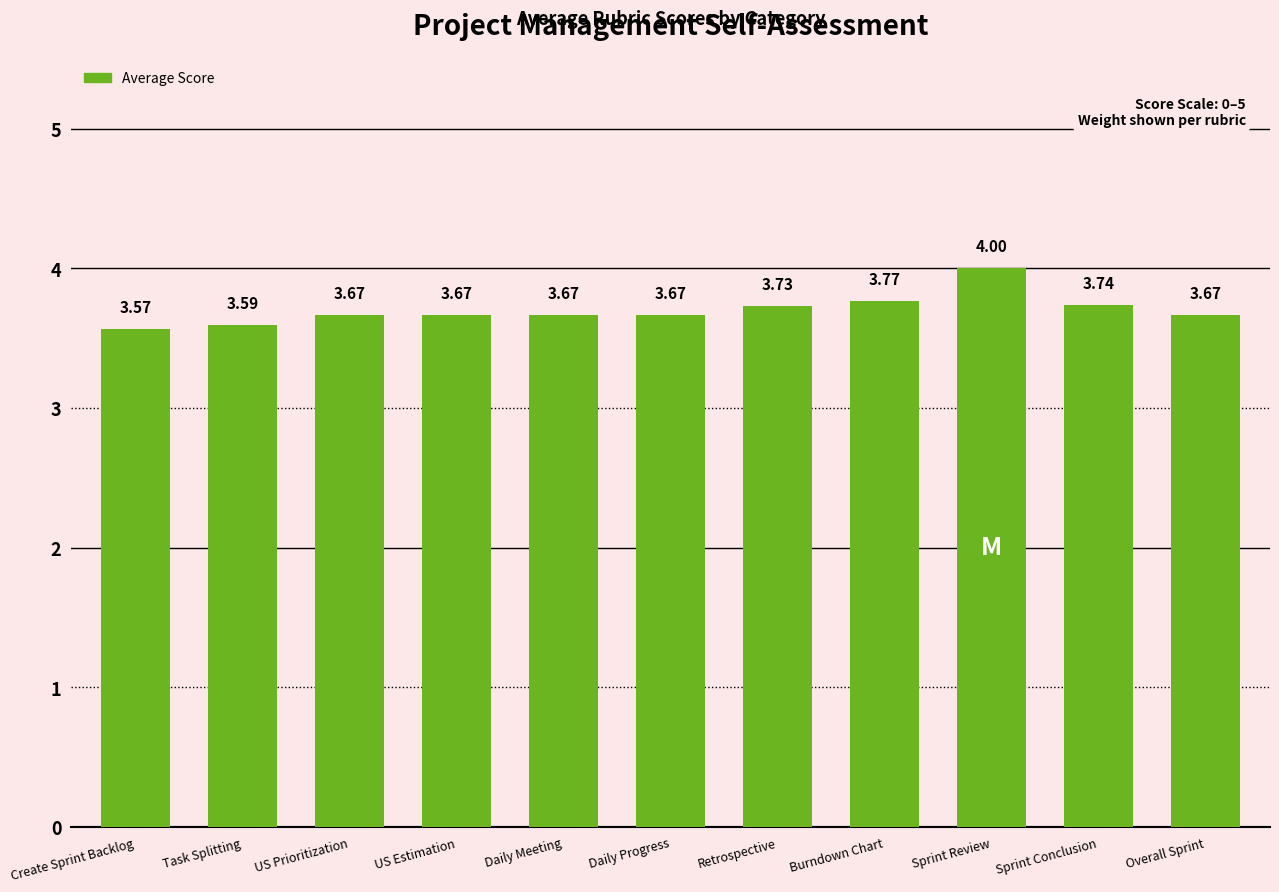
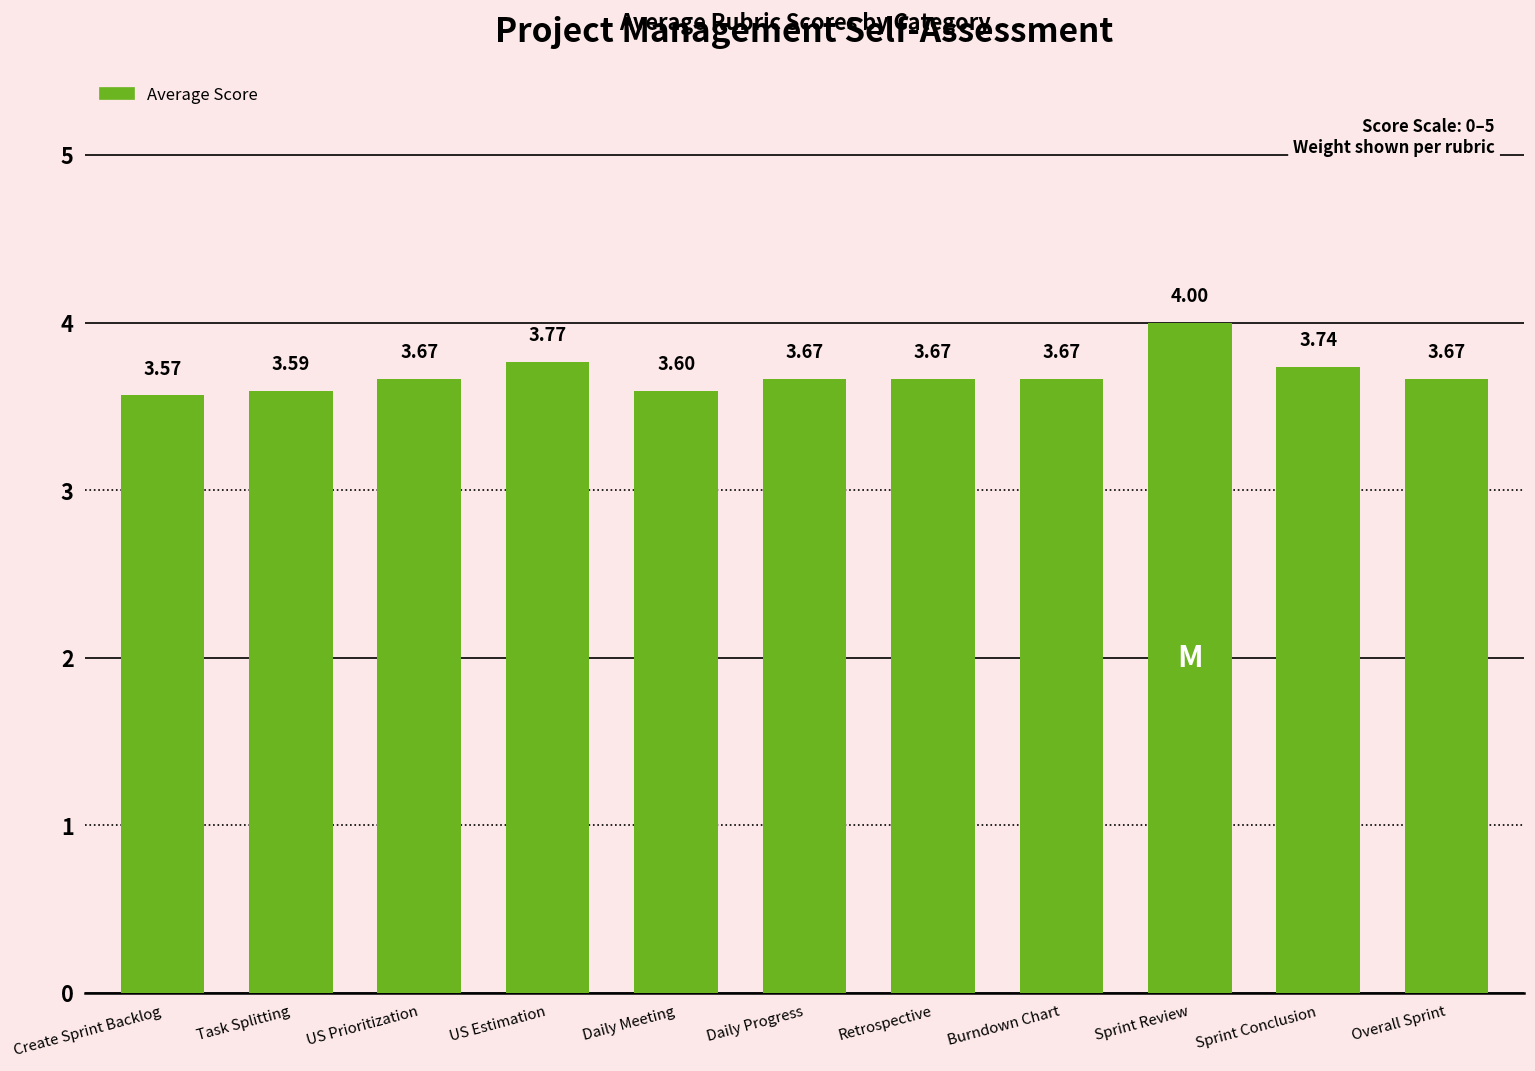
US Estimation: 3.67 -> 3.77
Daily Meeting: 3.67 -> 3.60
Retrospective: 3.73 -> 3.67
Burndown Chart: 3.77 -> 3.67
